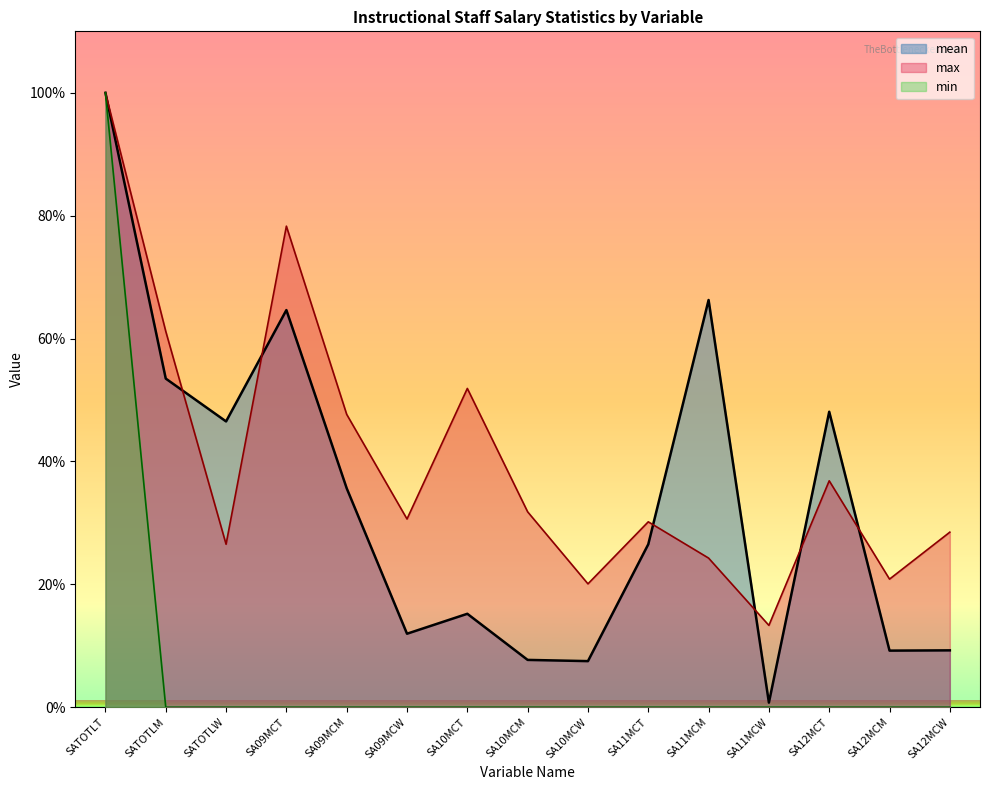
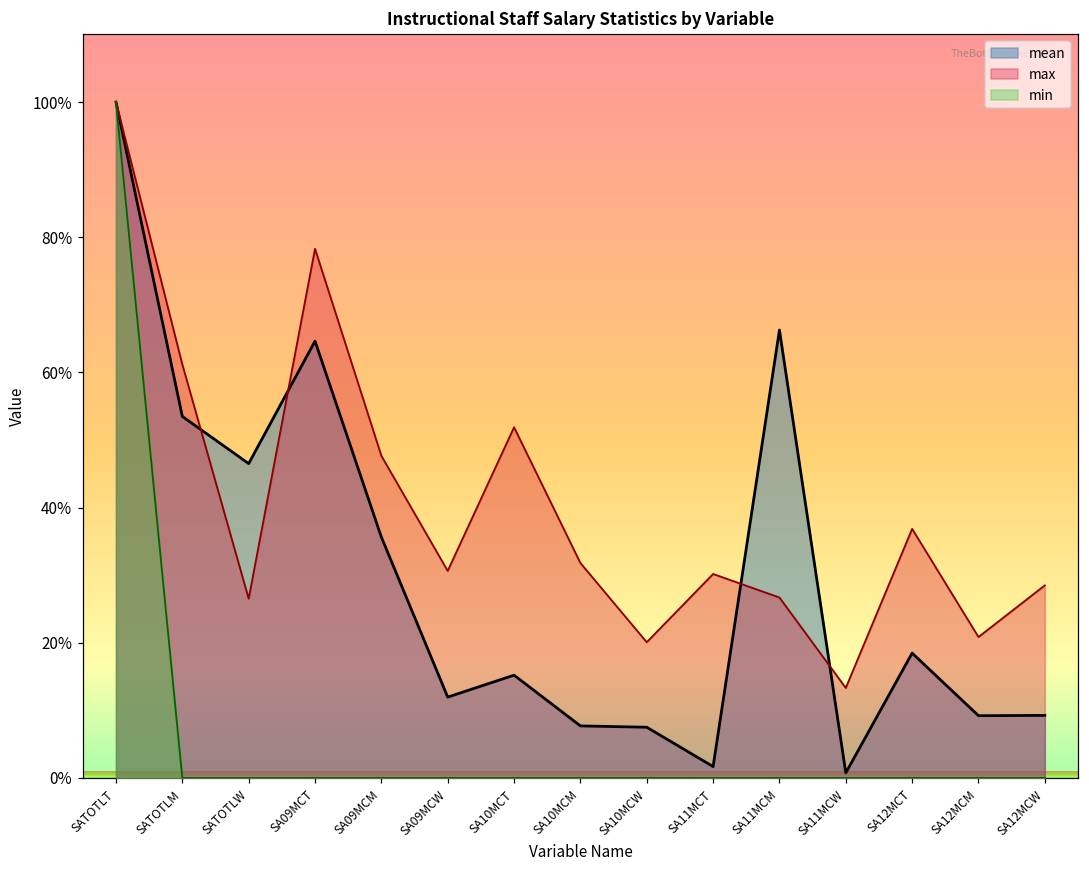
mean, SA11MCT: 27% -> 2%
max, SA11MCM: 24% -> 27%
mean, SA12MCT: 48% -> 18%
